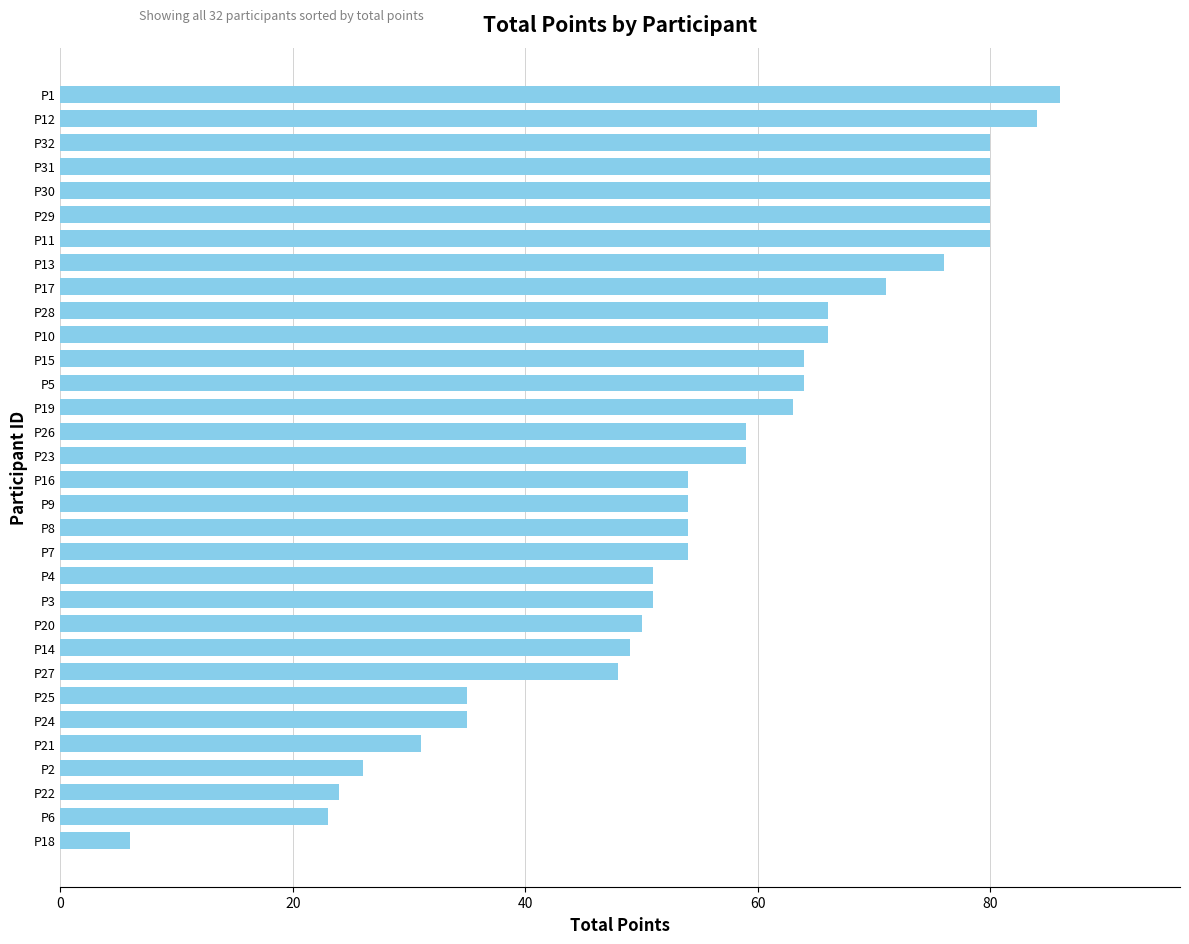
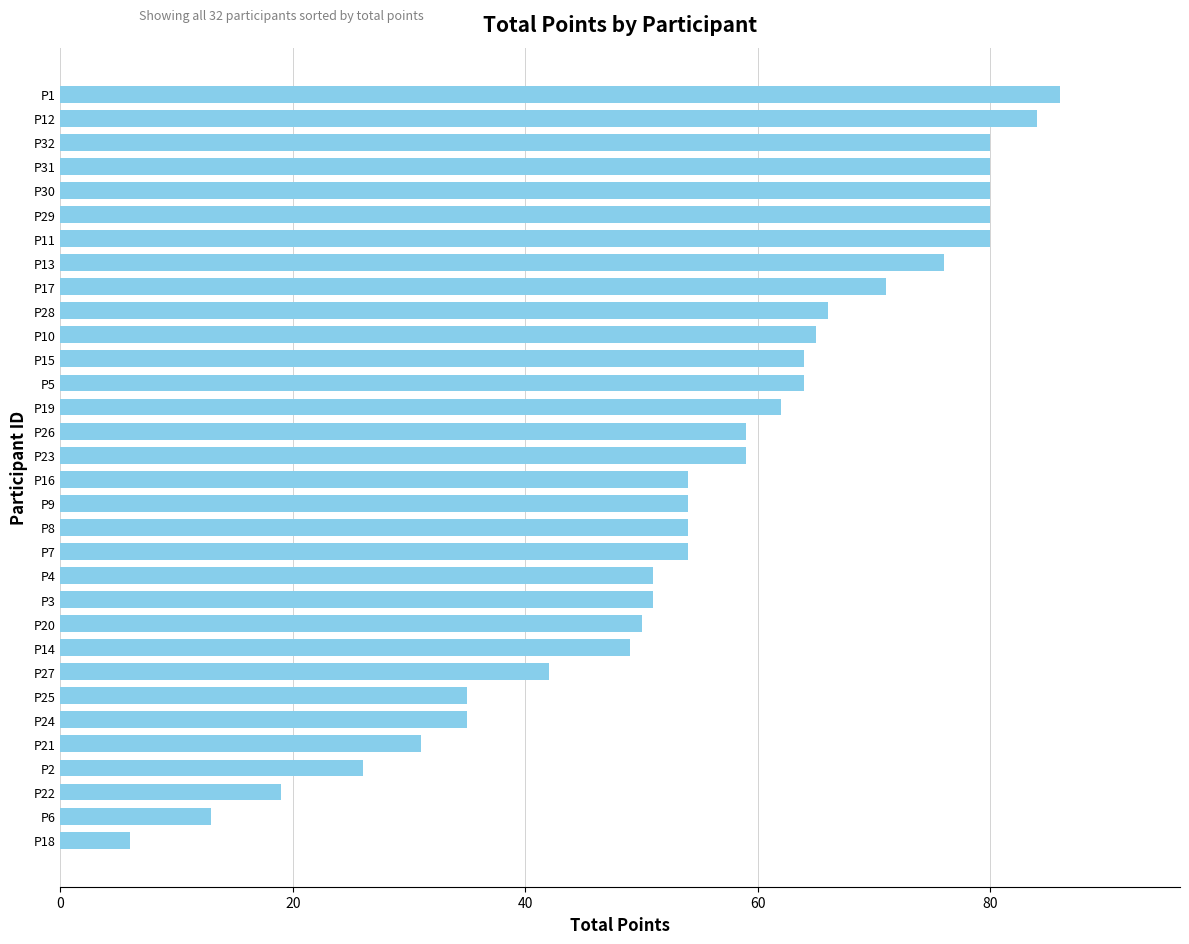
P10: 66 -> 65
P19: 63 -> 62
P27: 48 -> 42
P22: 24 -> 19
P6: 23 -> 13
